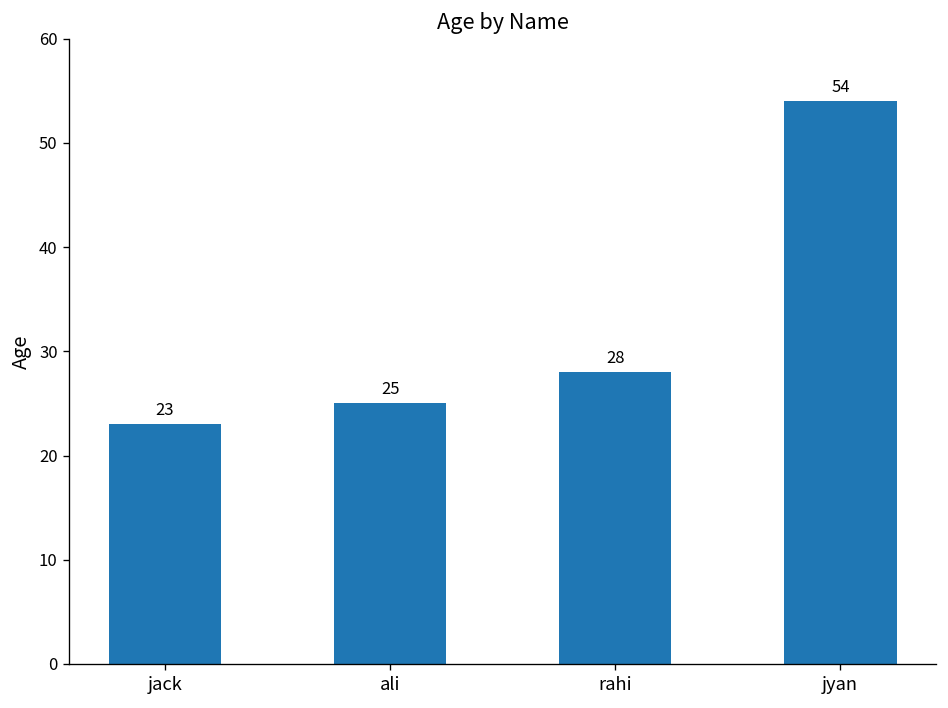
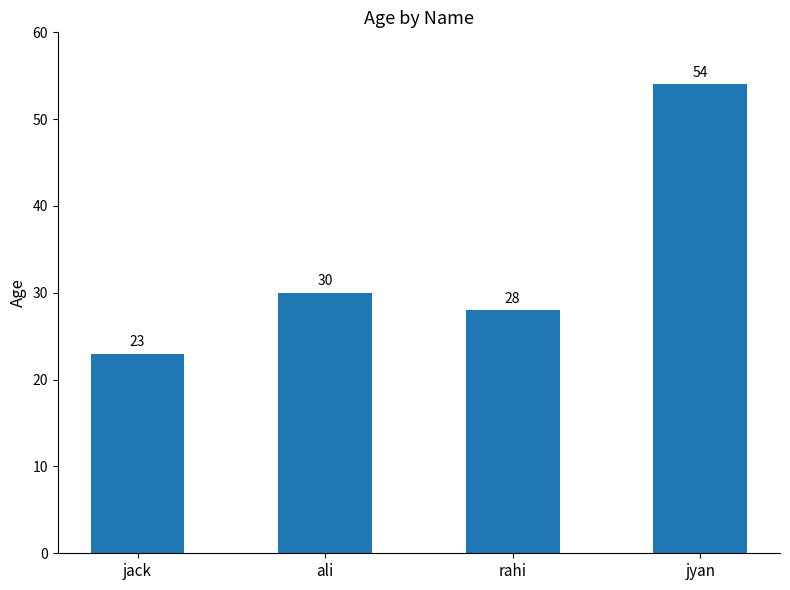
ali: 25 -> 30
